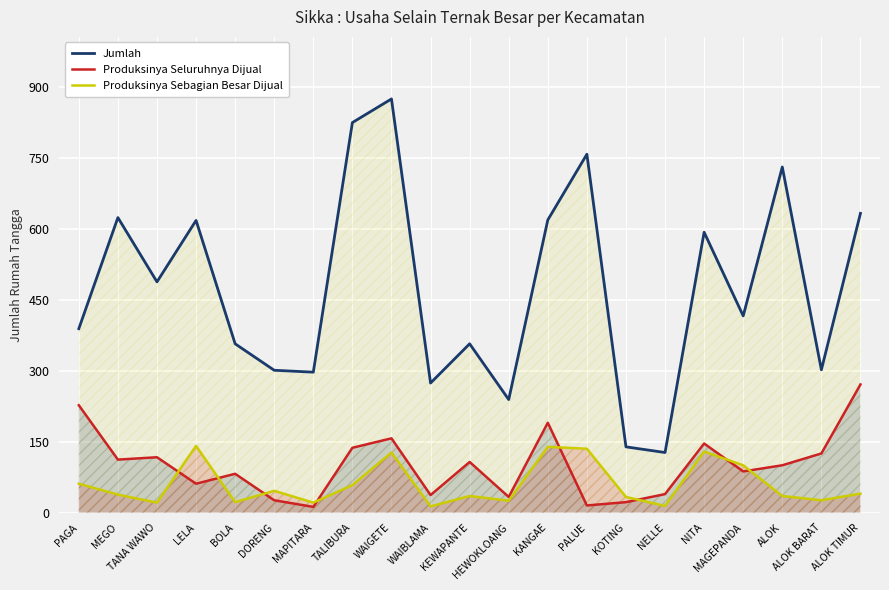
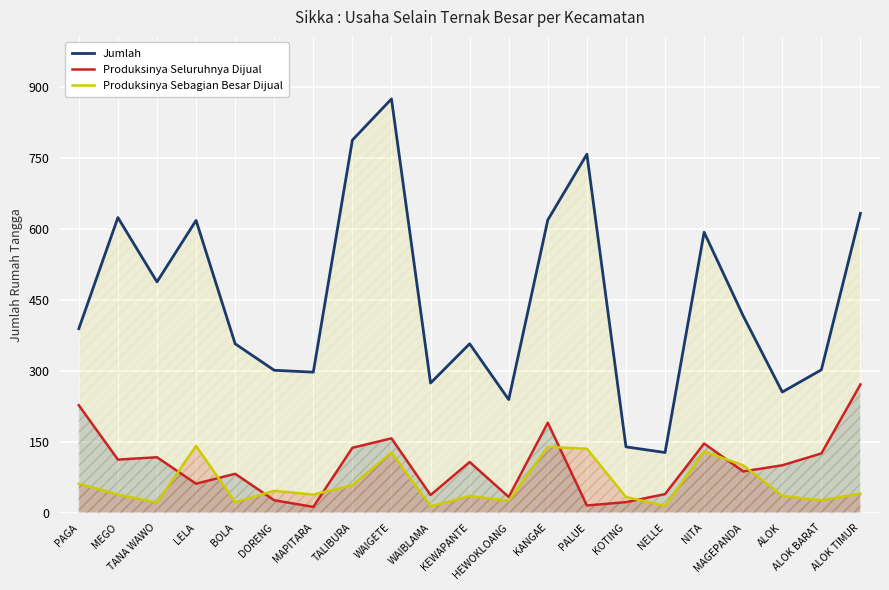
Produksinya Sebagian Besar Dijual, MAPITARA: 20 -> 40
Jumlah, TALIBURA: 830 -> 790
Jumlah, ALOK: 730 -> 260
